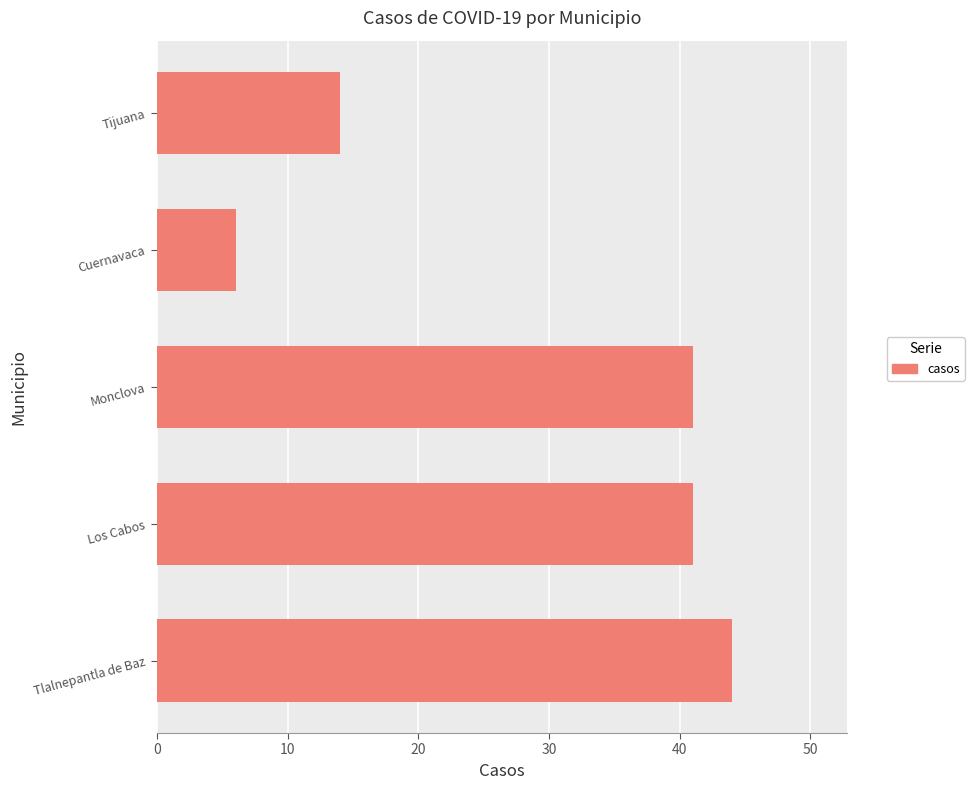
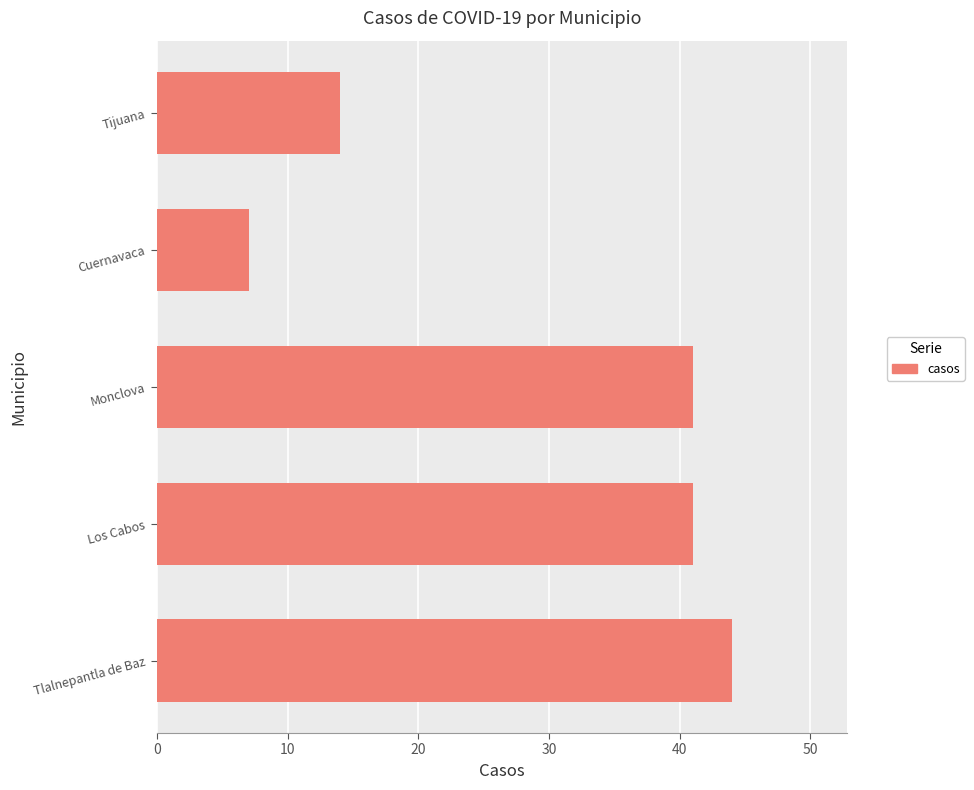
Cuernavaca: 6 -> 7
